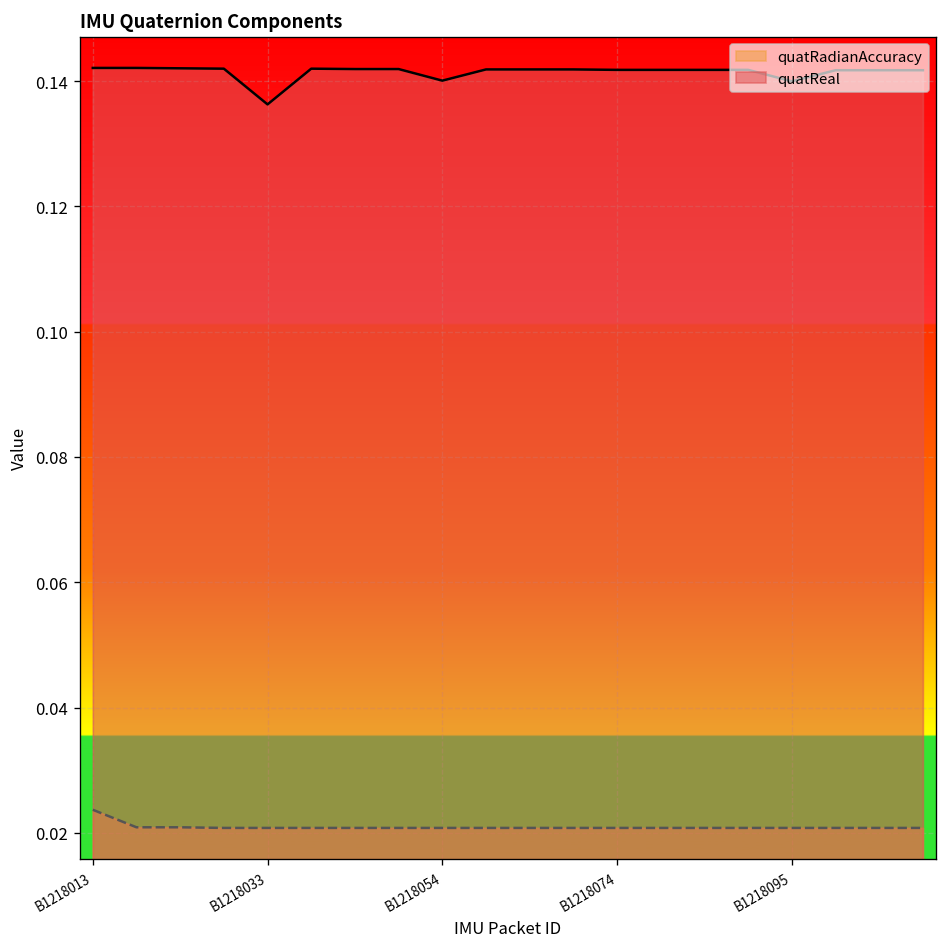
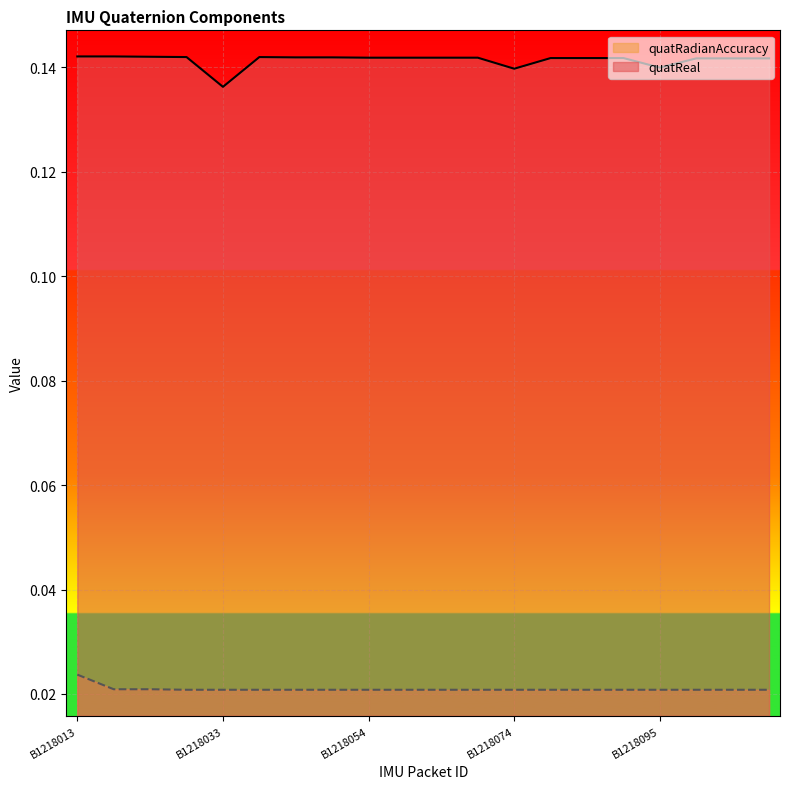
quatReal, B1218054: 0.140 -> 0.142
quatReal, B1218074: 0.142 -> 0.140
